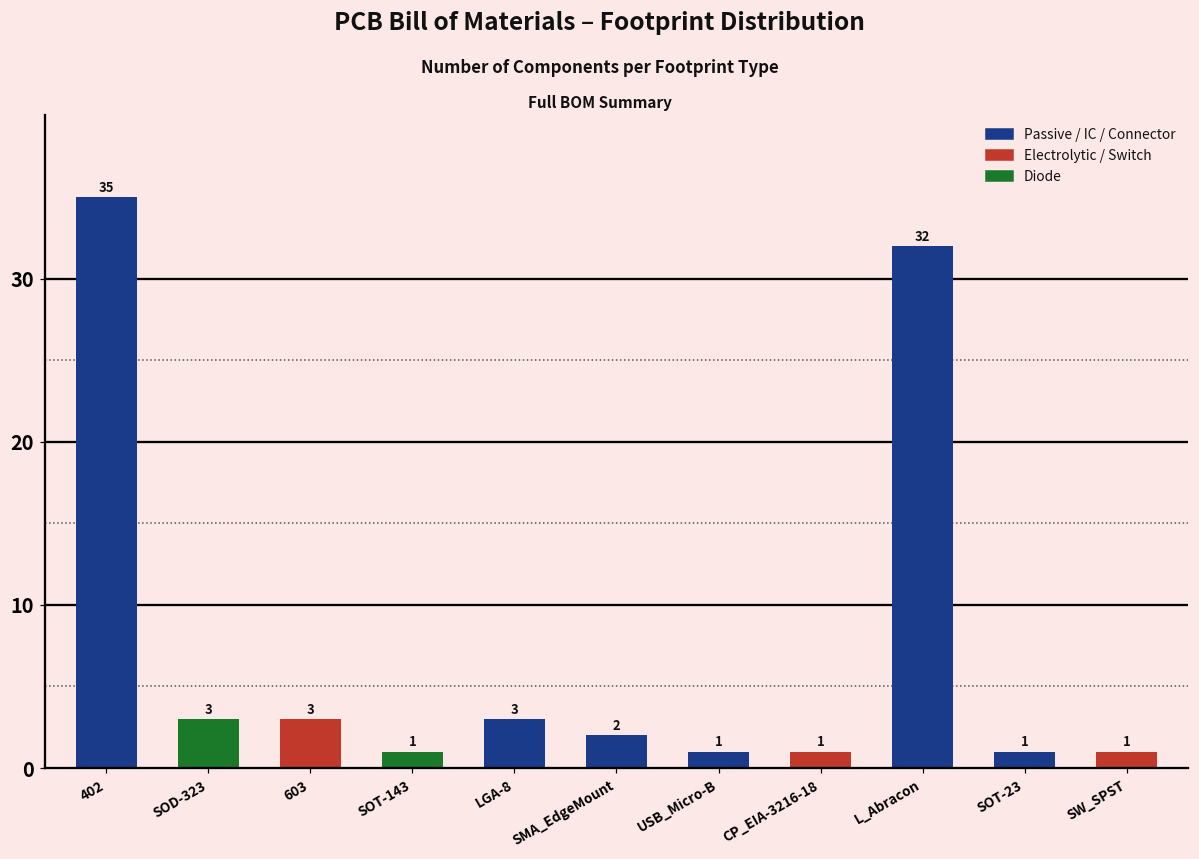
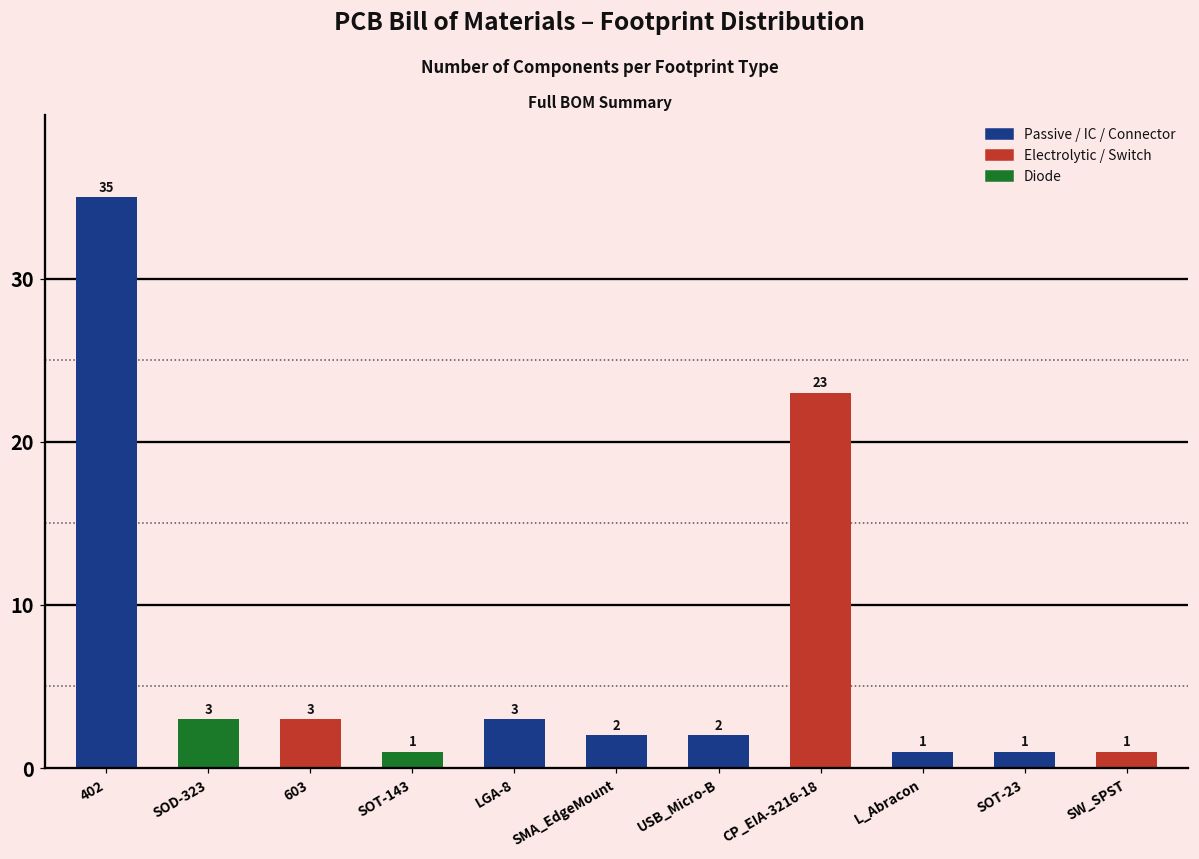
USB_Micro-B: 1 -> 2
CP_EIA-3216-18: 1 -> 23
L_Abracon: 32 -> 1
